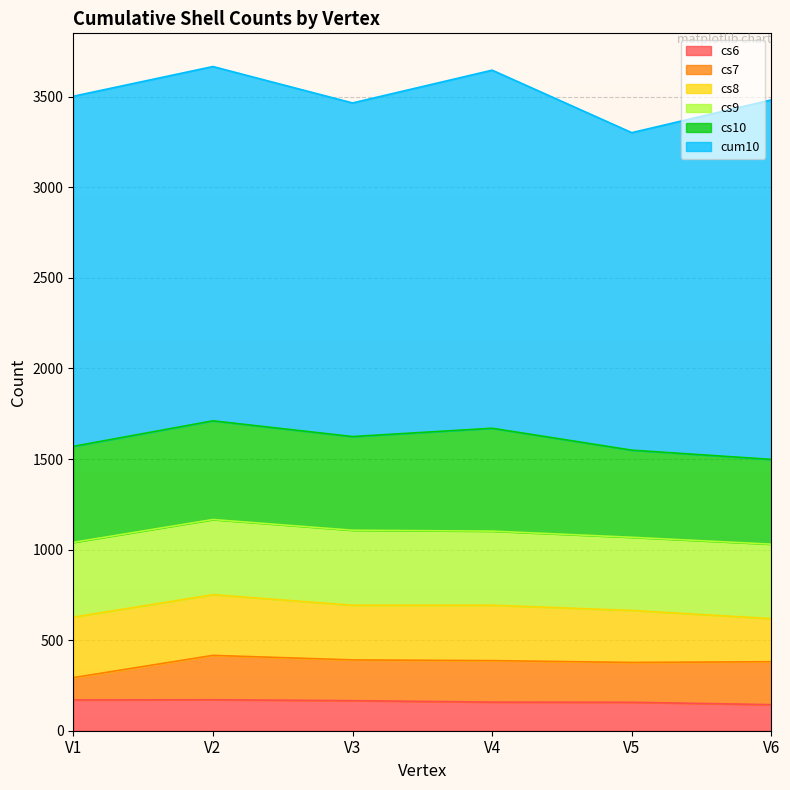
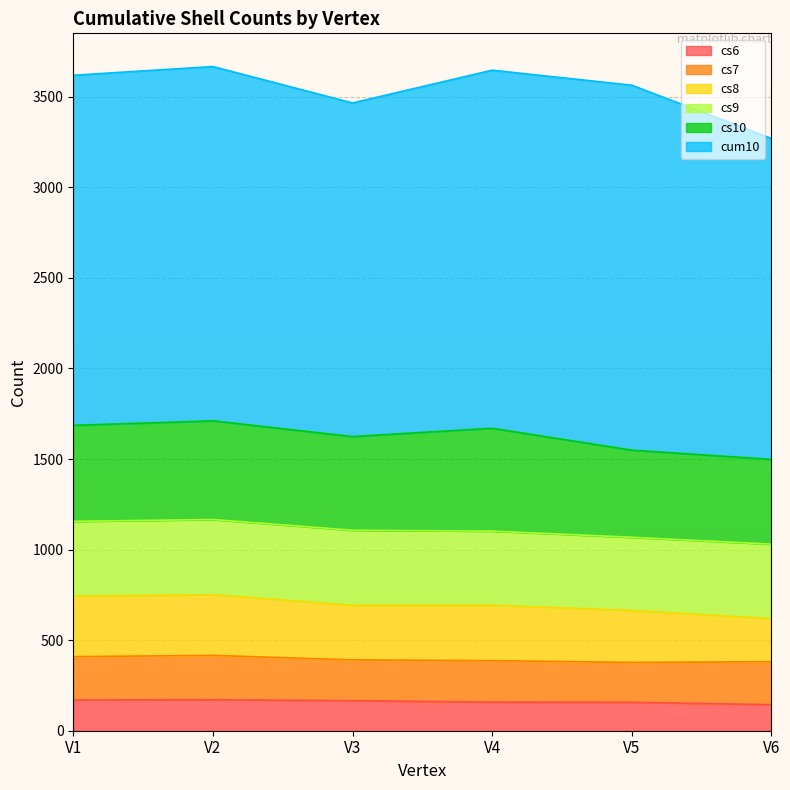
cs7, V1: 120 -> 240
cum10, V5: 1750 -> 2020
cum10, V6: 1990 -> 1770
